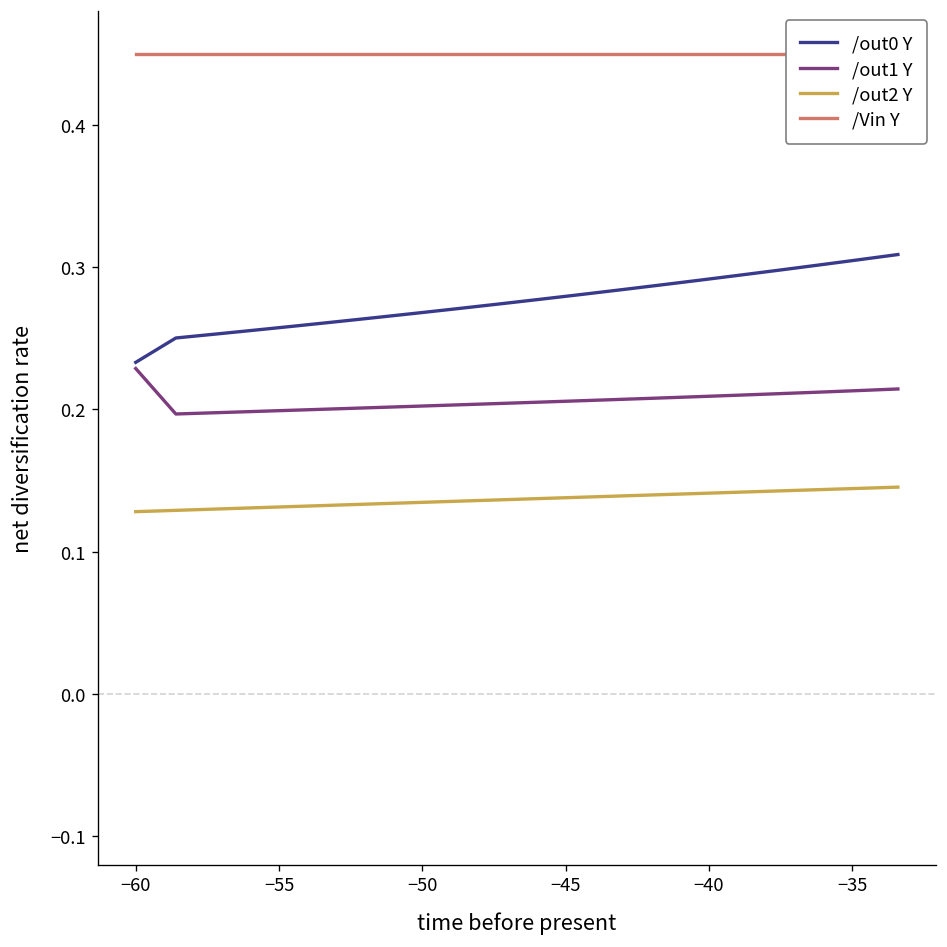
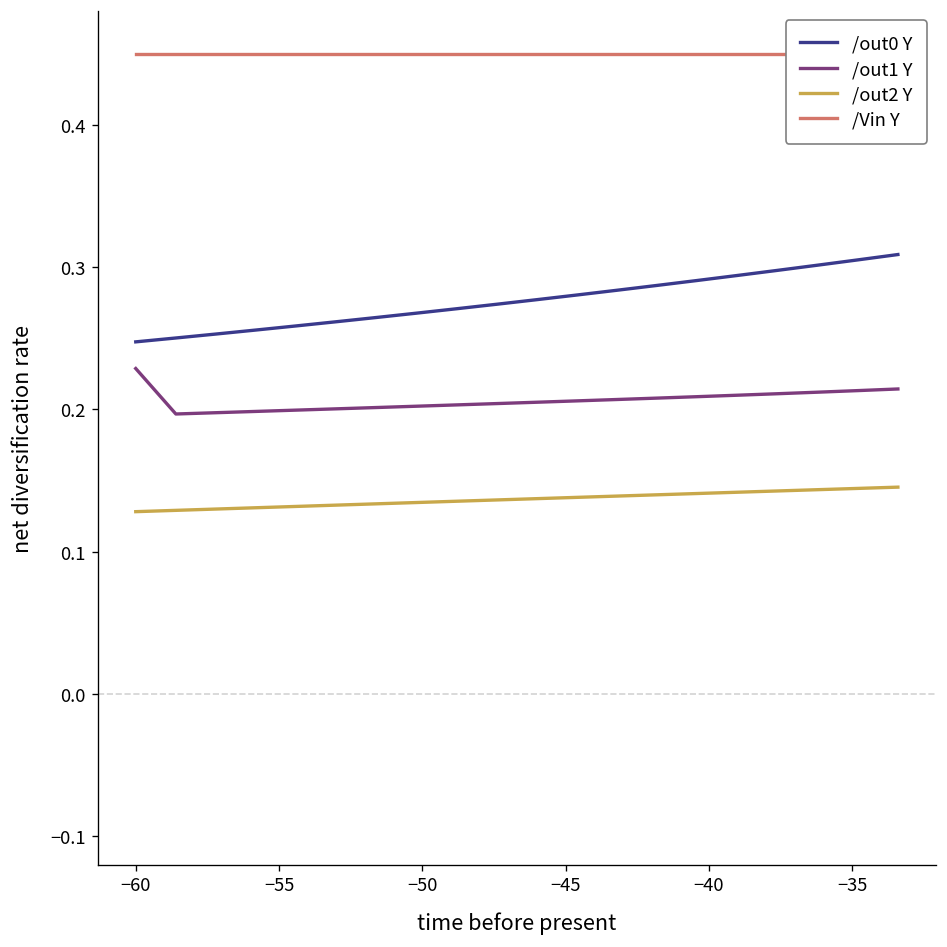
/out0 Y, −60: 0.233 -> 0.247
